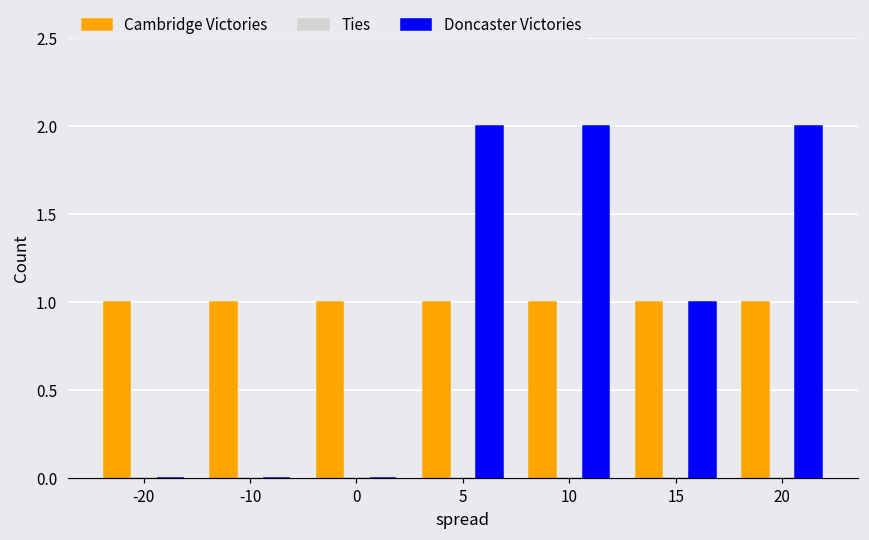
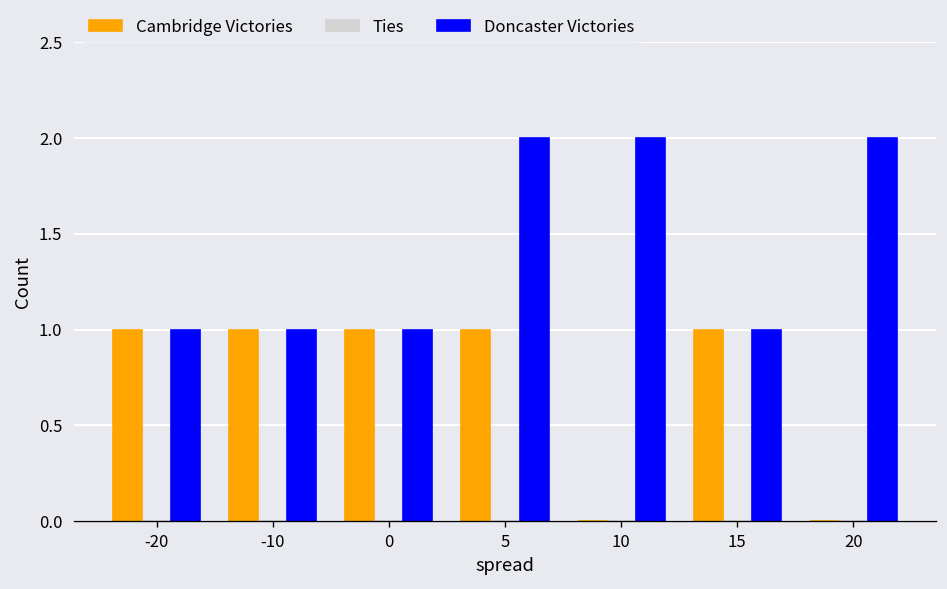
Doncaster Victories, -20: 0 -> 1
Doncaster Victories, -10: 0 -> 1
Doncaster Victories, 0: 0 -> 1
Cambridge Victories, 10: 1 -> 0
Cambridge Victories, 20: 1 -> 0
